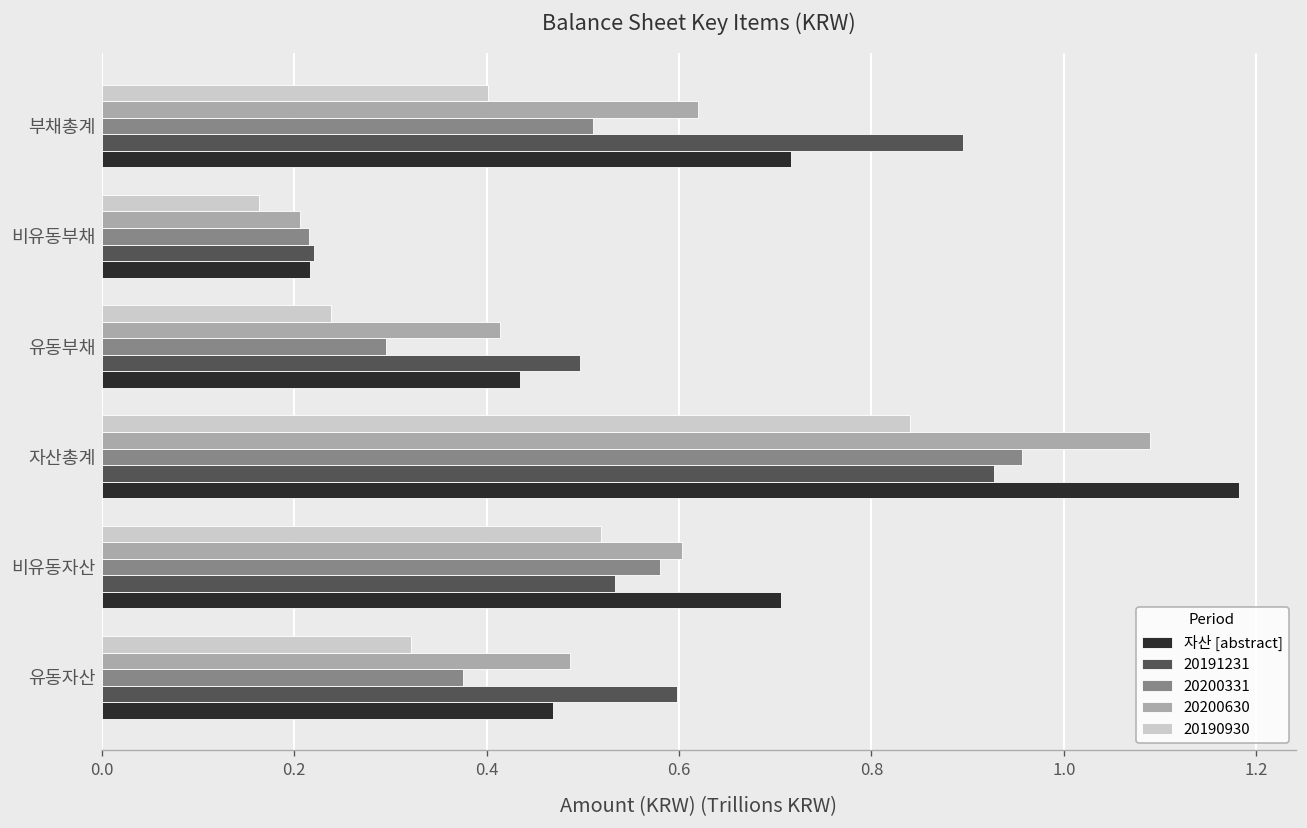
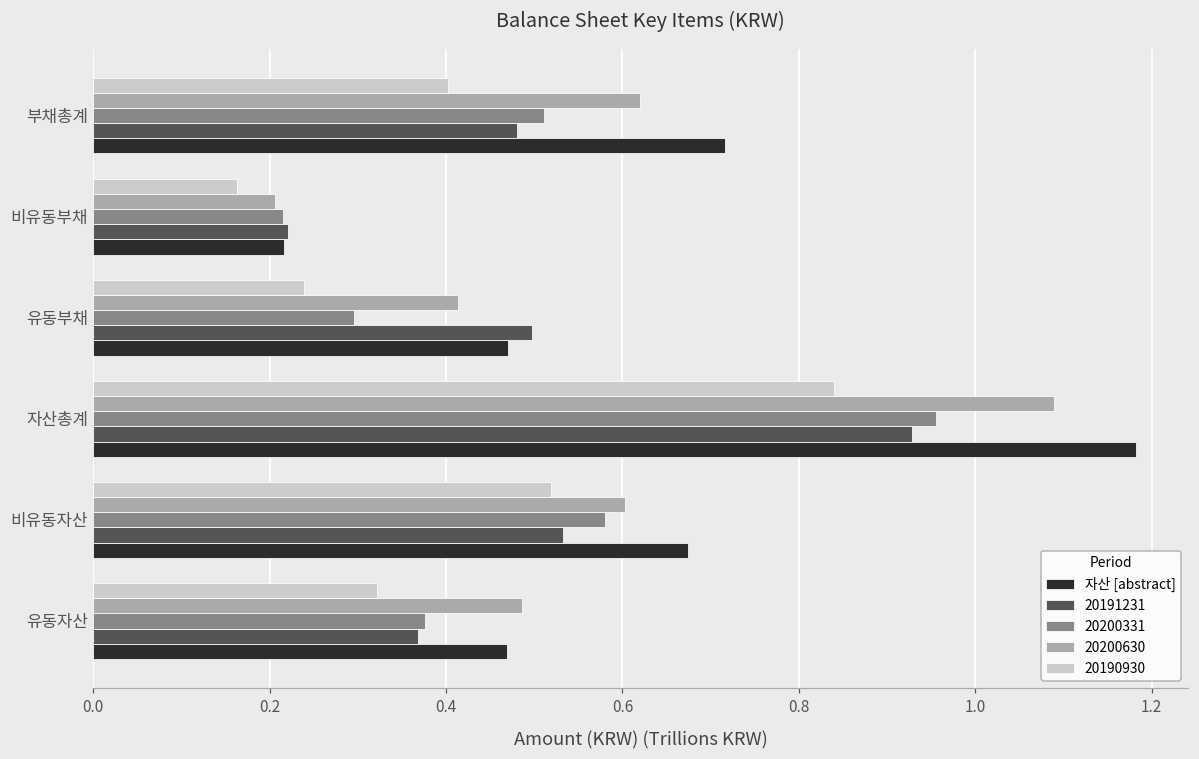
20191231, 부채총계: 0.90 -> 0.48
자산 [abstract], 유동부채: 0.43 -> 0.47
자산 [abstract], 비유동자산: 0.71 -> 0.67
20191231, 유동자산: 0.60 -> 0.37
